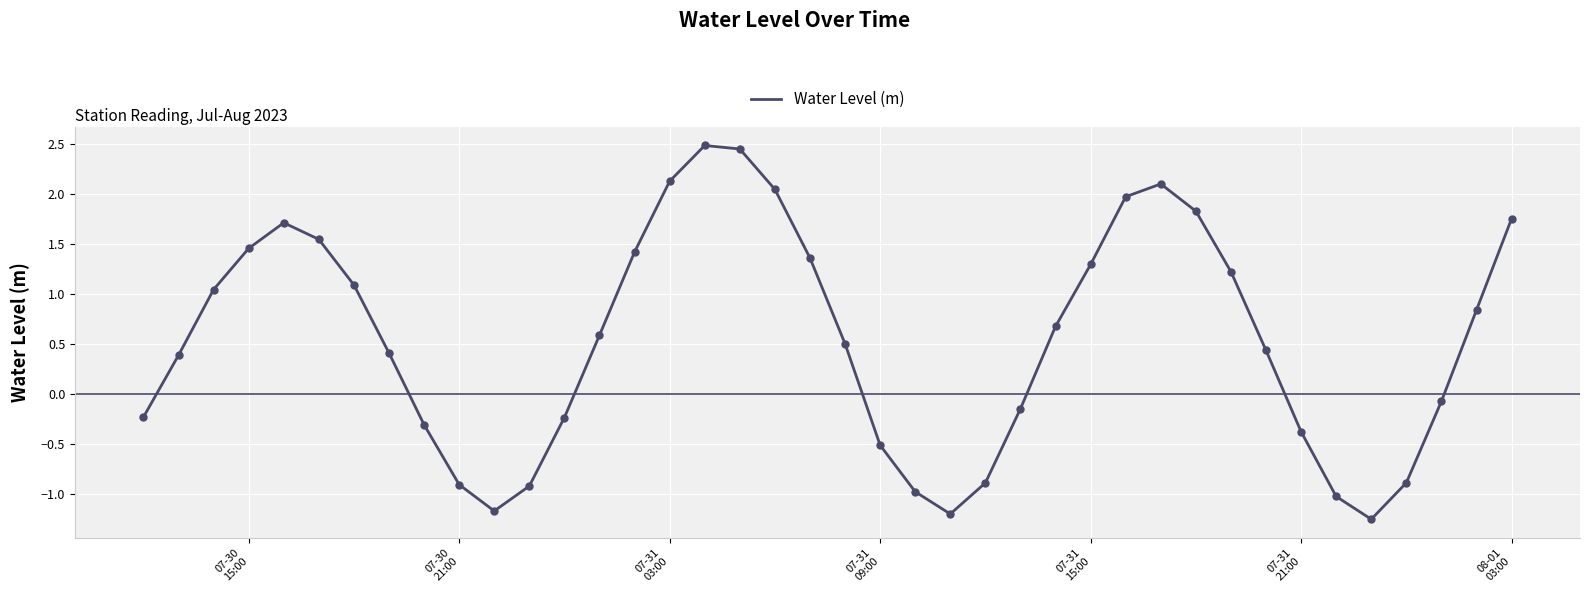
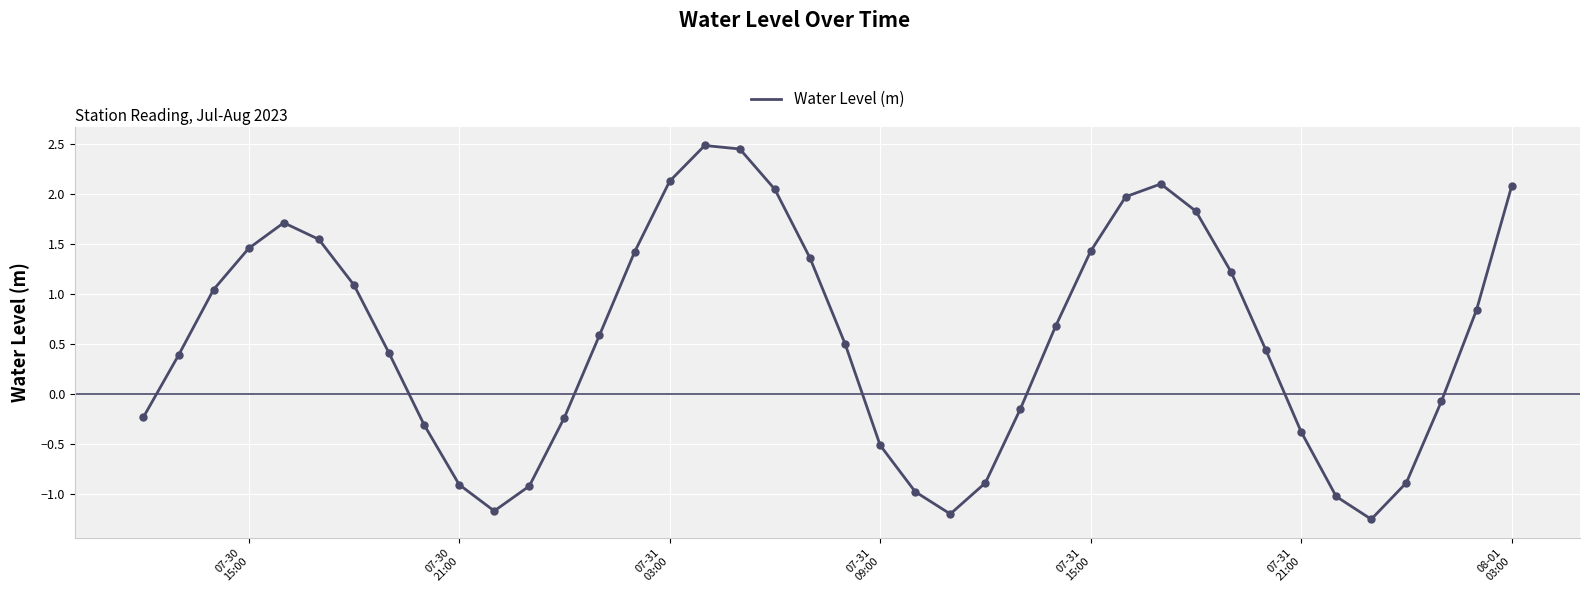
07-31 15:00: 1.3 -> 1.4
08-01 03:00: 1.8 -> 2.1
